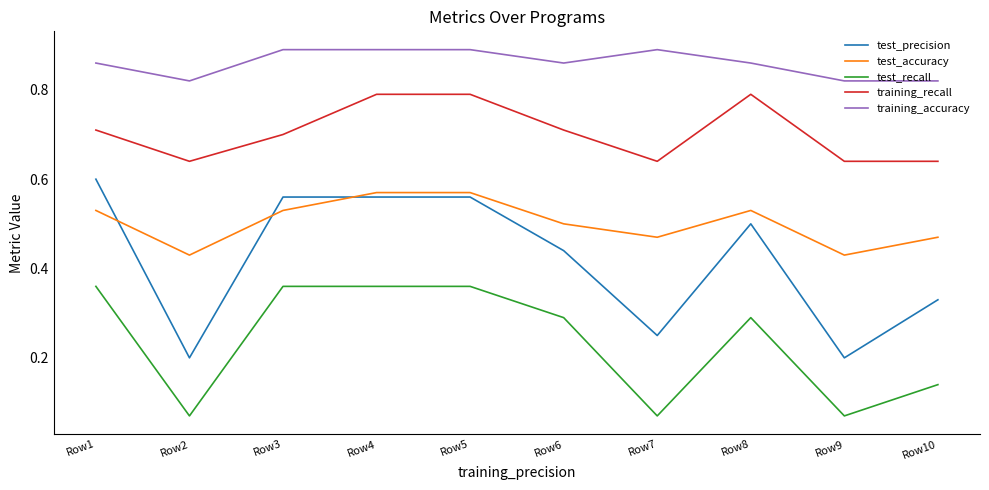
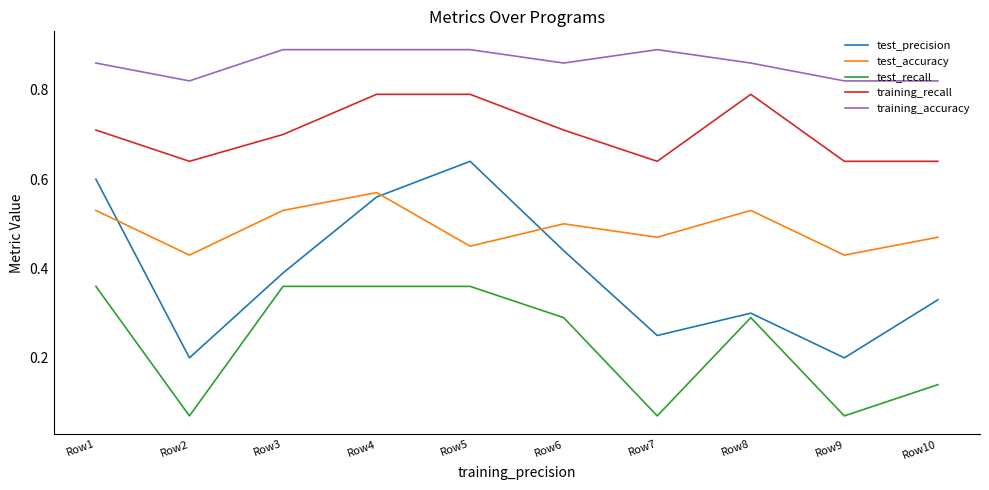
test_precision, Row3: 0.56 -> 0.39
test_precision, Row5: 0.56 -> 0.64
test_accuracy, Row5: 0.57 -> 0.45
test_precision, Row8: 0.5 -> 0.3
